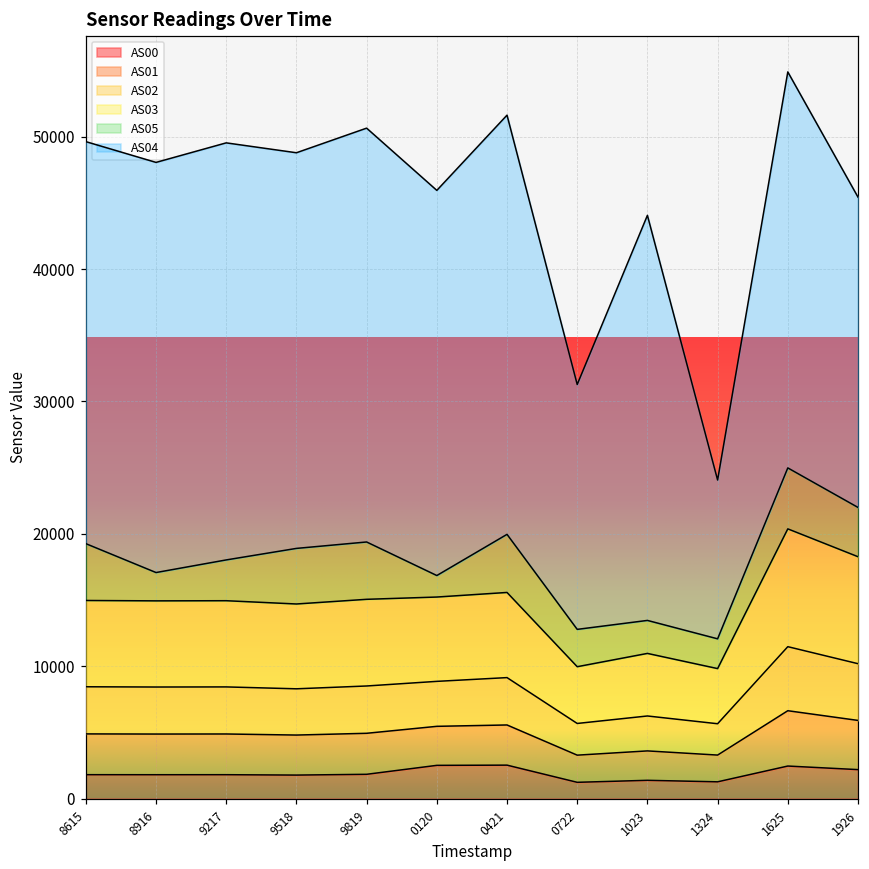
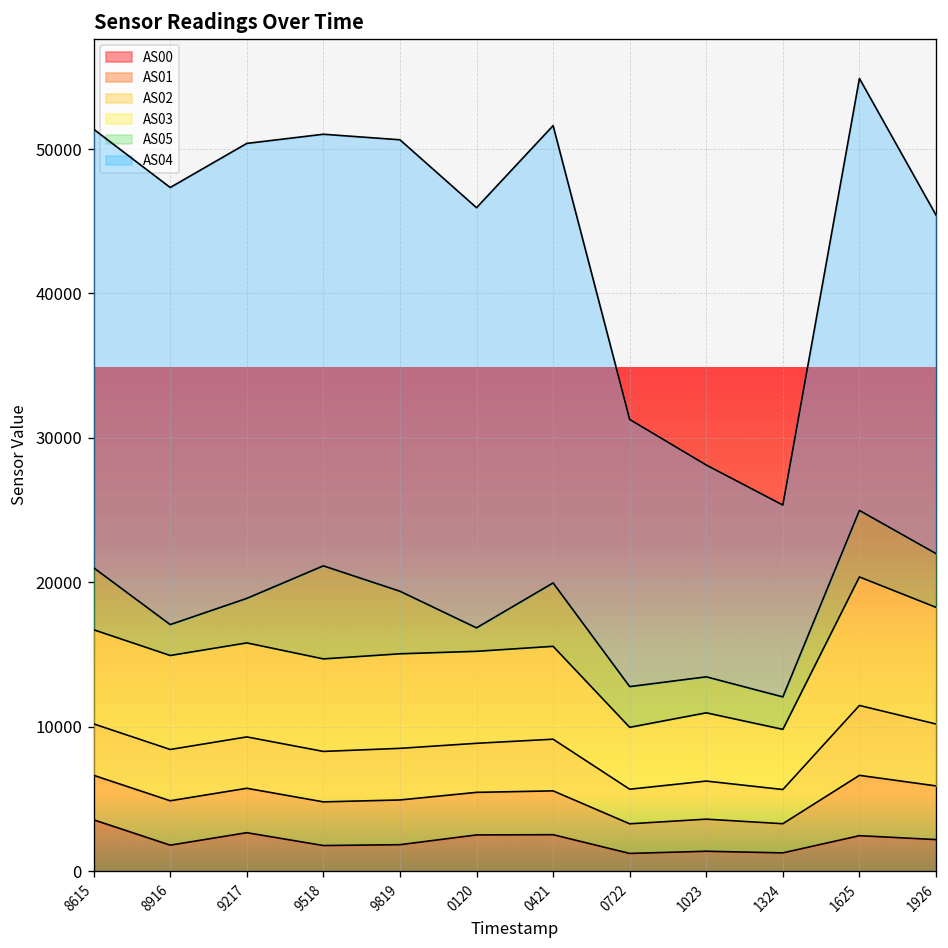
AS00, 8615: 1800 -> 3600
AS04, 8916: 31000 -> 30300
AS00, 9217: 1800 -> 2700
AS05, 9518: 4200 -> 6400
AS04, 1023: 30600 -> 14700
AS04, 1324: 12000 -> 13300
